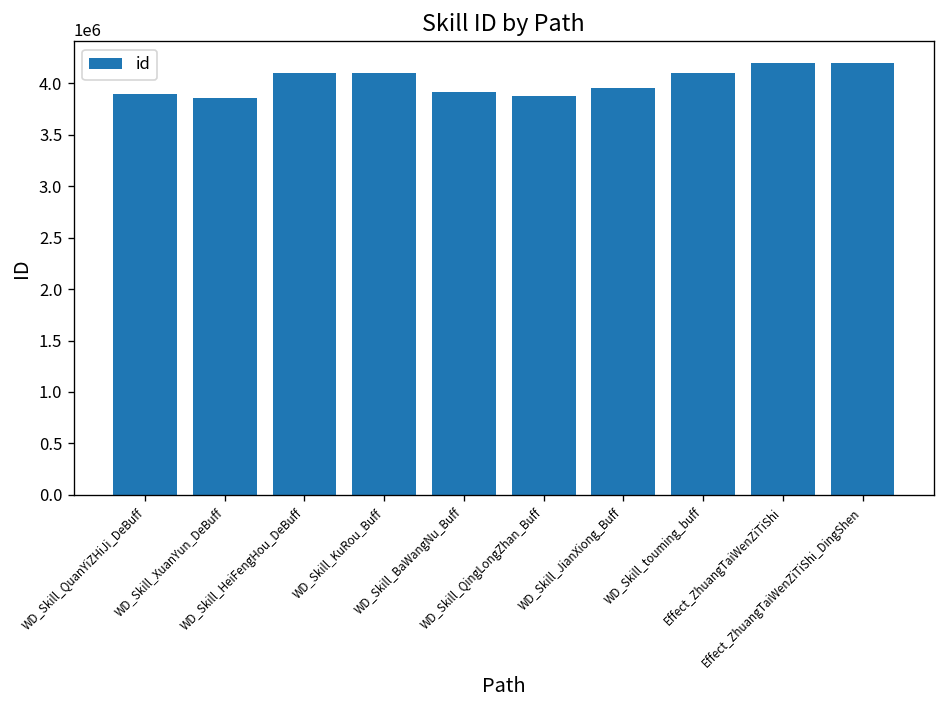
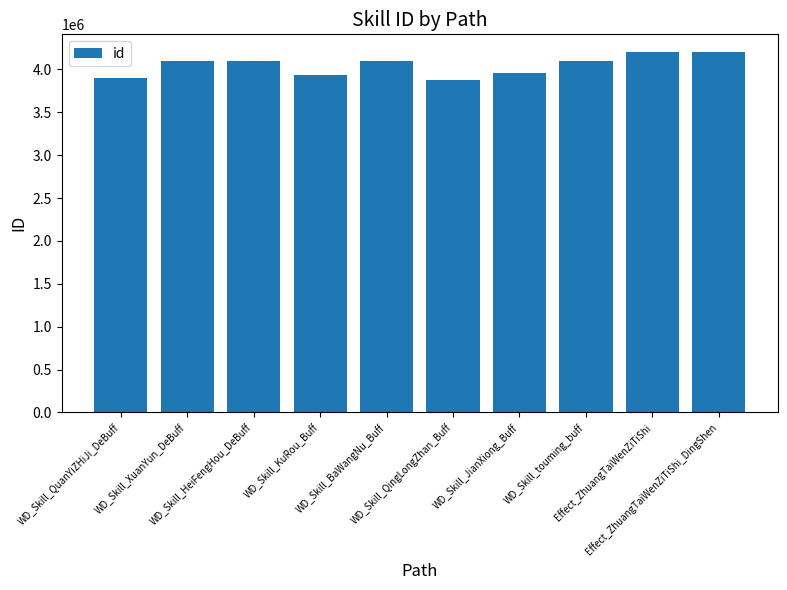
WD_Skill_XuanYun_DeBuff: 3900000 -> 4100000
WD_Skill_KuRou_Buff: 4100000 -> 3900000
WD_Skill_BaWangNu_Buff: 3900000 -> 4100000
